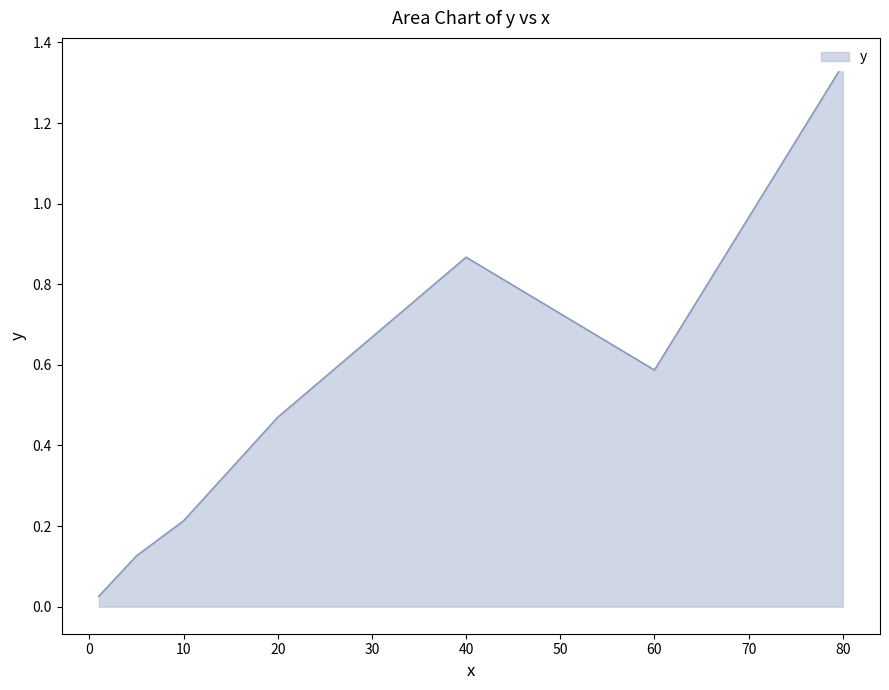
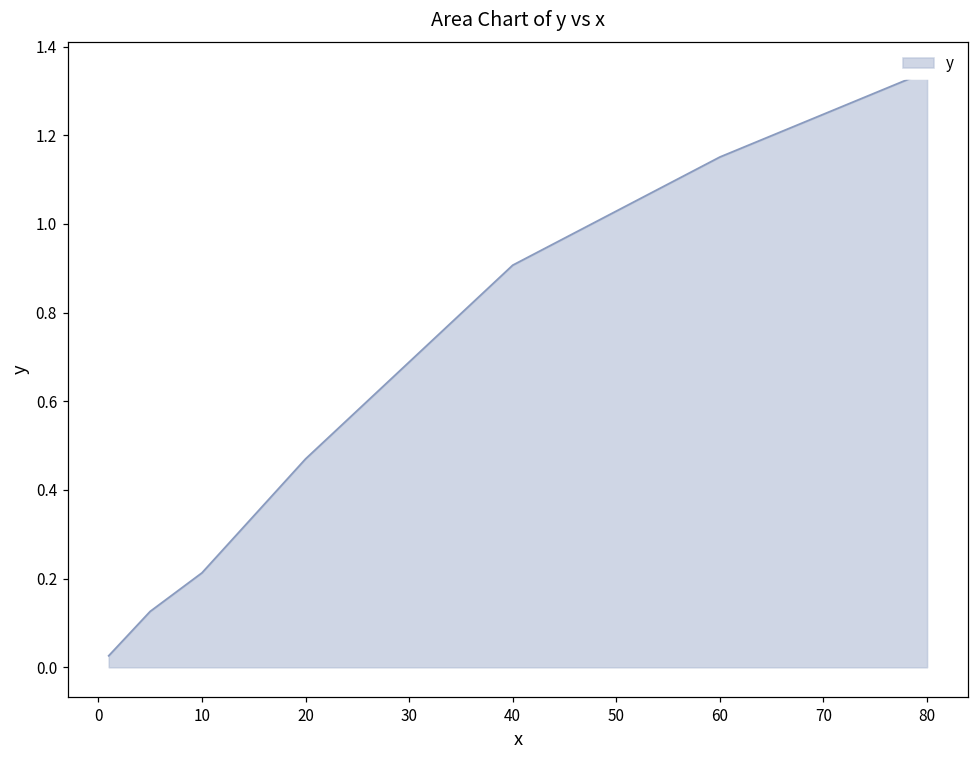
40: 0.87 -> 0.91
60: 0.59 -> 1.15
